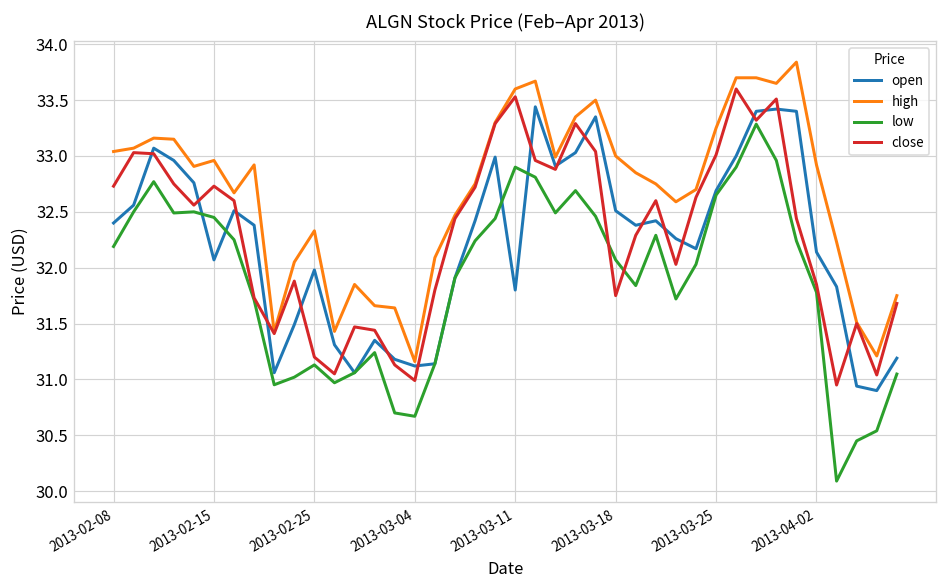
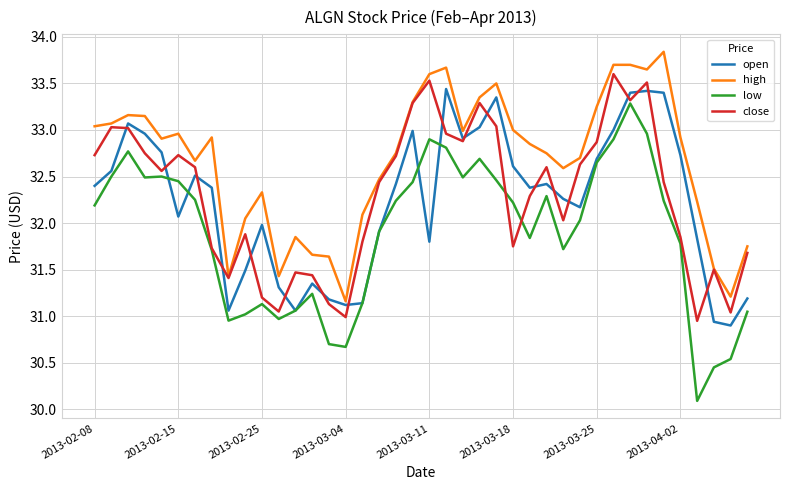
open, 2013-03-18: 32.5 -> 32.6
low, 2013-03-18: 32.1 -> 32.2
close, 2013-03-25: 33.0 -> 32.9
open, 2013-04-02: 32.1 -> 32.7
